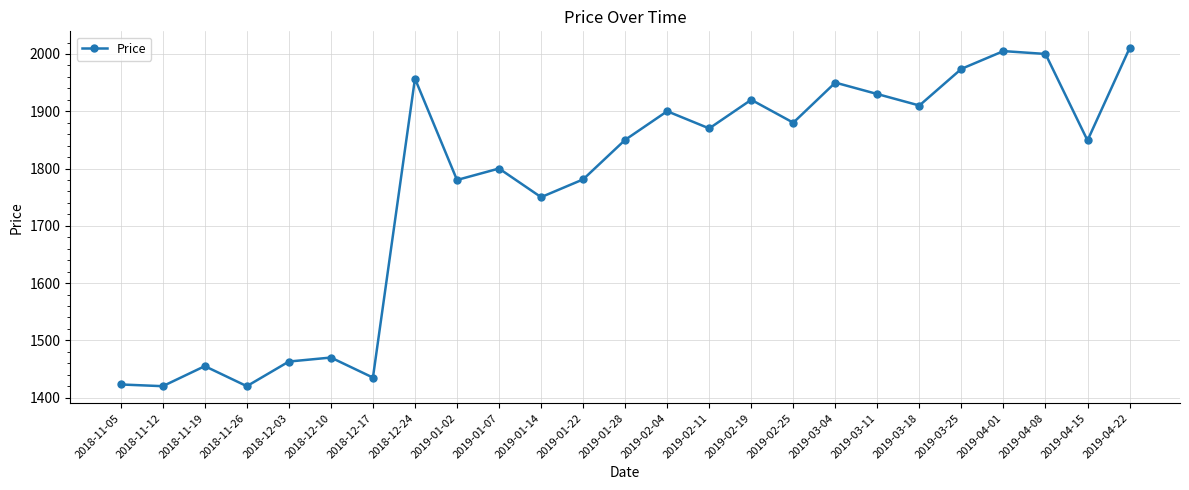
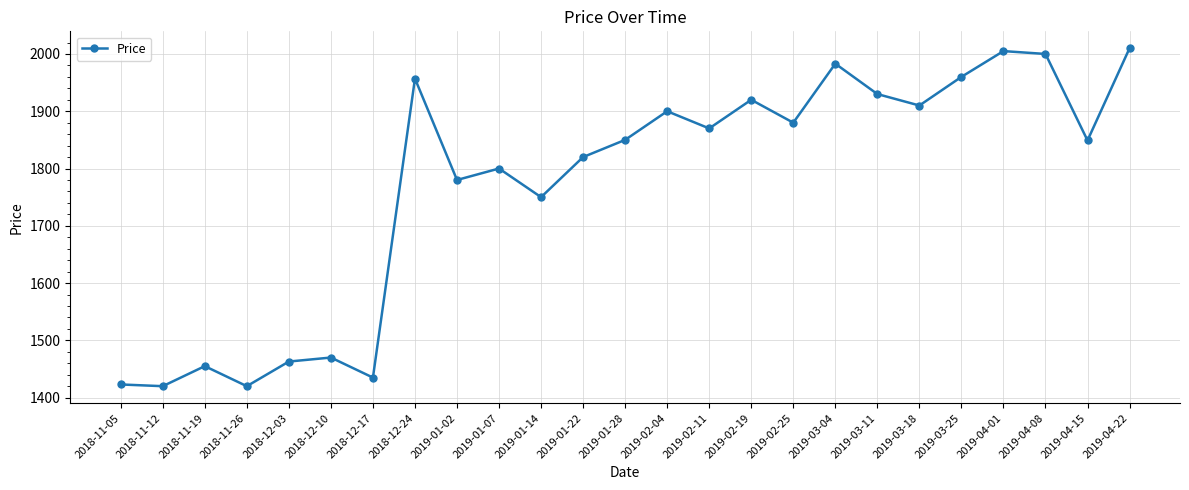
2019-01-22: 1780 -> 1820
2019-03-04: 1950 -> 1980
2019-03-25: 1970 -> 1960
